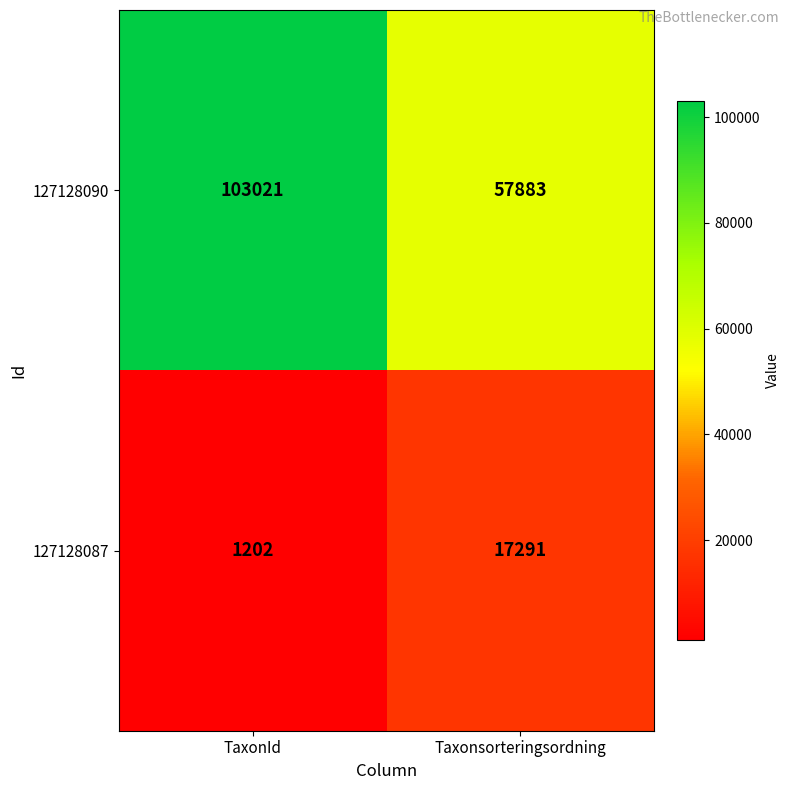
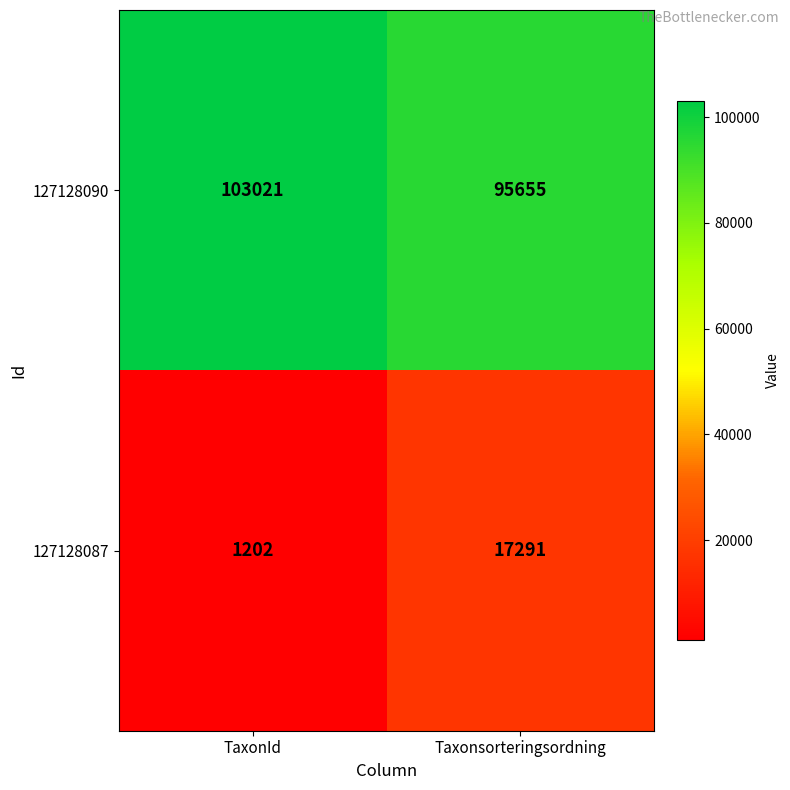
127128090, Taxonsorteringsordning: 57883 -> 95655
